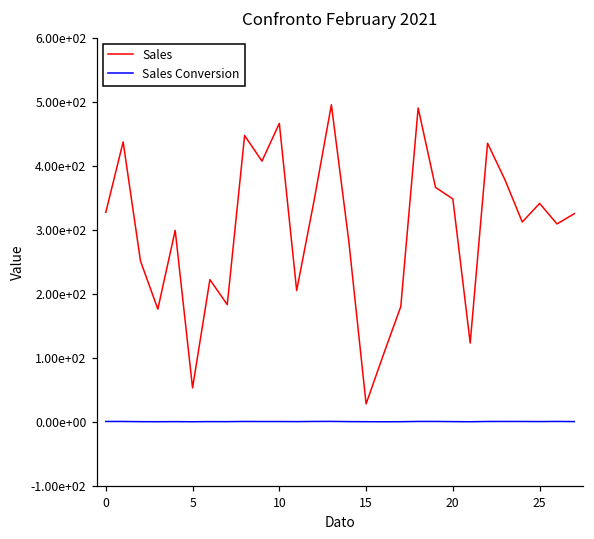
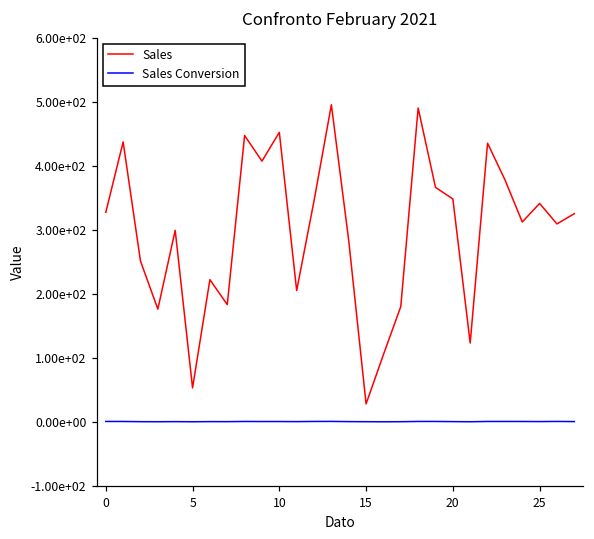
Sales, 10: 470 -> 450
